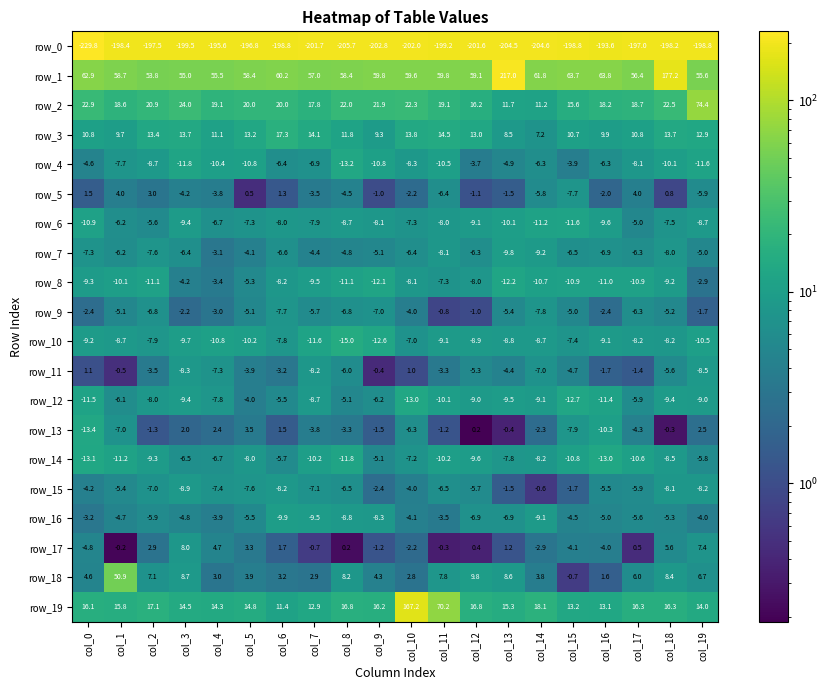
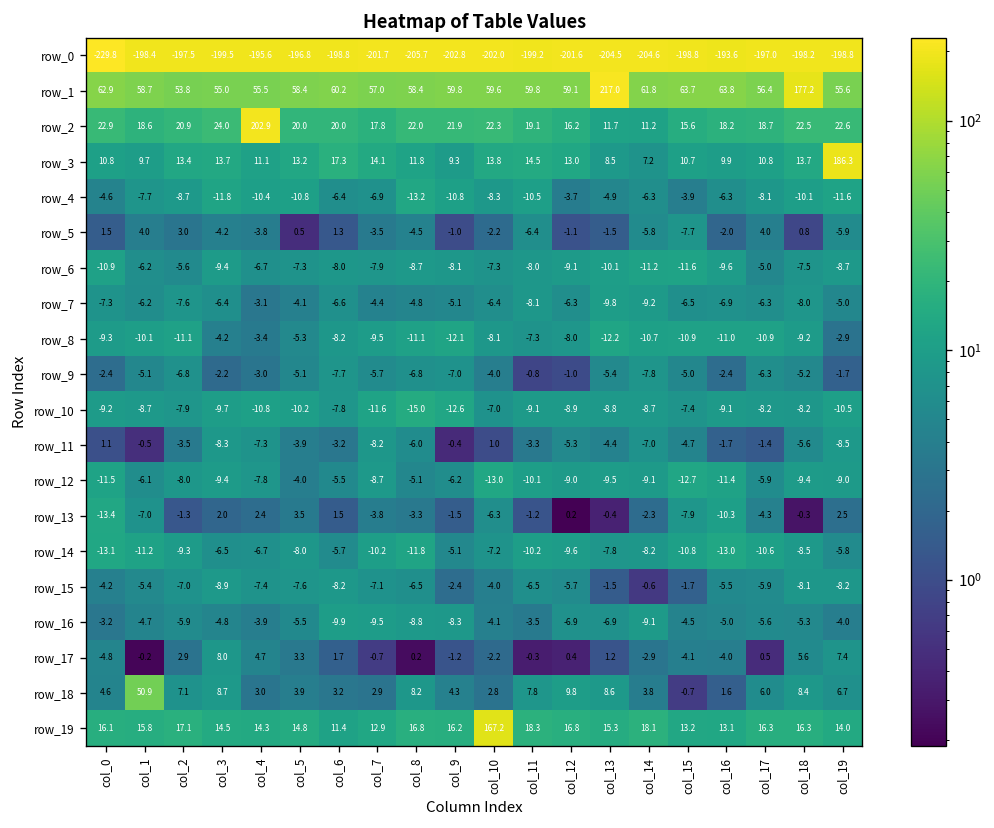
row_2, col_4: 19.1 -> 202.9
row_2, col_19: 74.4 -> 22.6
row_3, col_19: 12.9 -> 186.3
row_19, col_11: 70.2 -> 18.3
